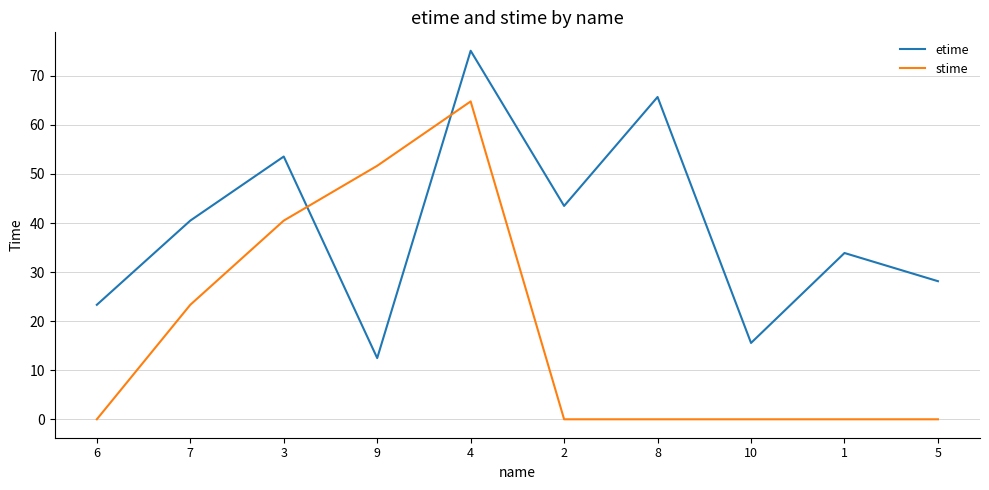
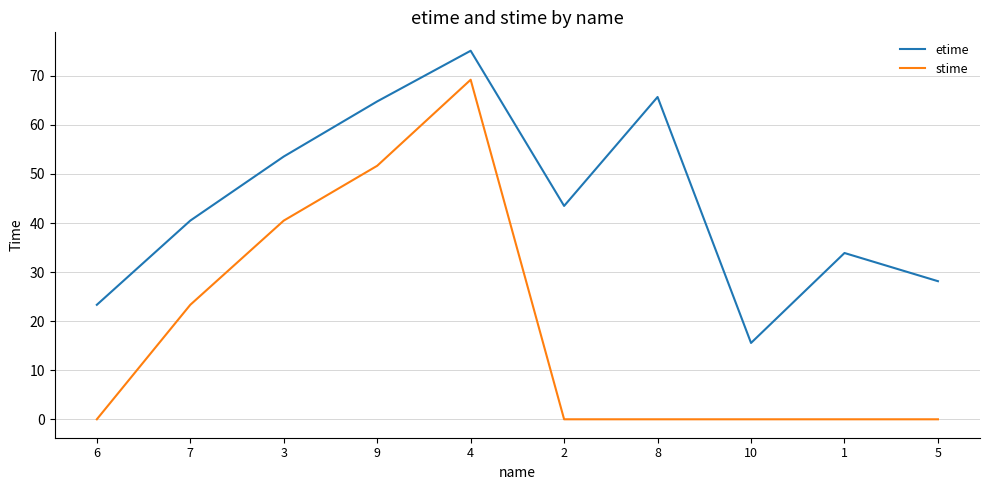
etime, 9: 12 -> 65
stime, 4: 65 -> 69
